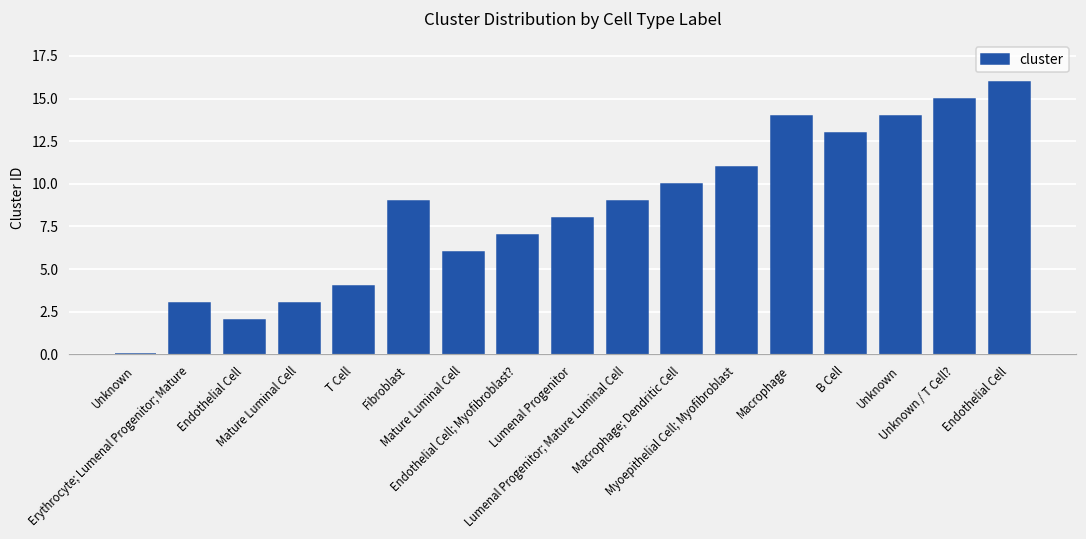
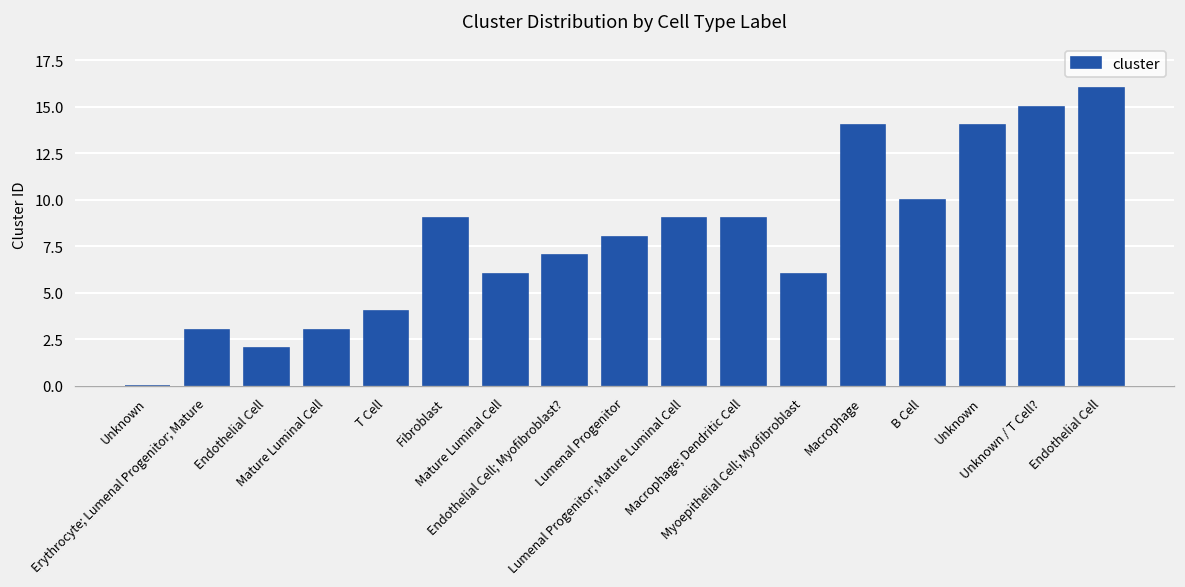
Macrophage; Dendritic Cell: 10 -> 9
Myoepithelial Cell; Myofibroblast: 11 -> 6
B Cell: 13 -> 10
